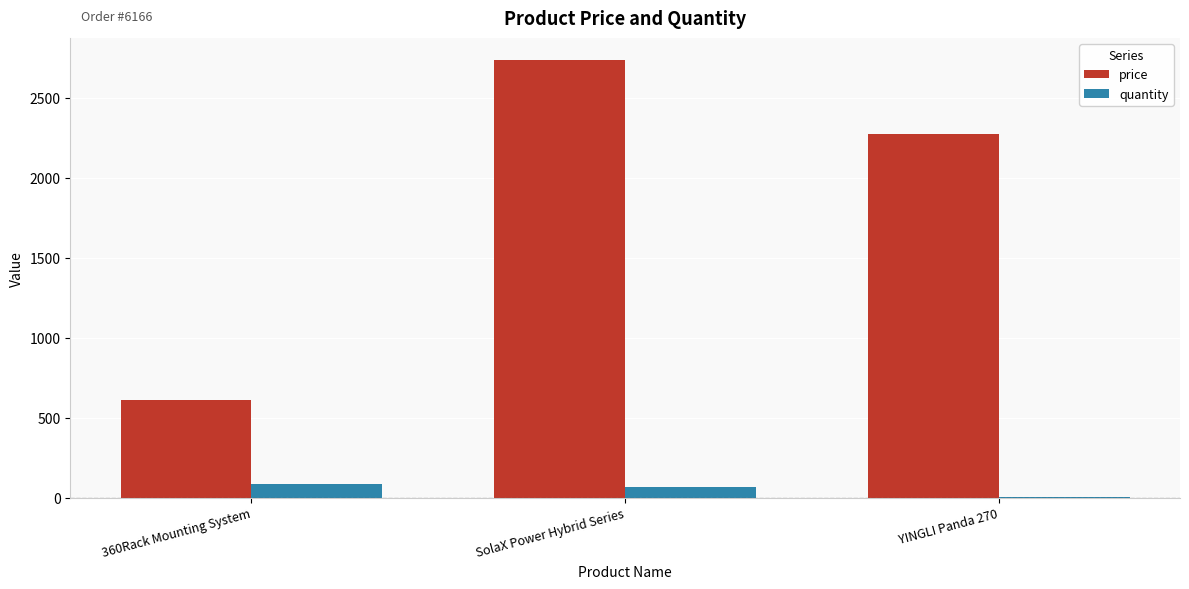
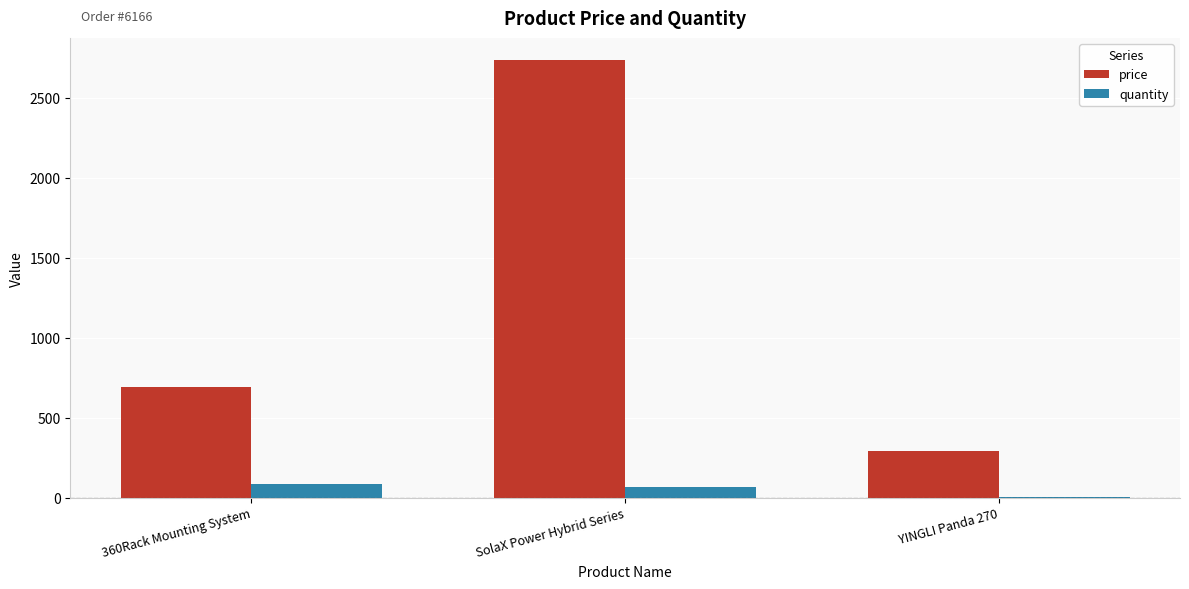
price, 360Rack Mounting System: 610 -> 690
price, YINGLI Panda 270: 2270 -> 290
